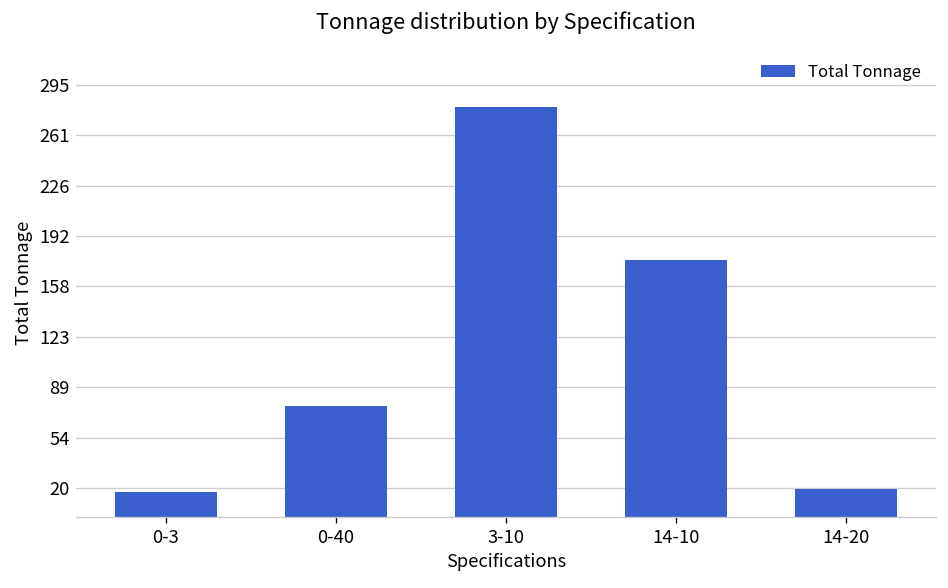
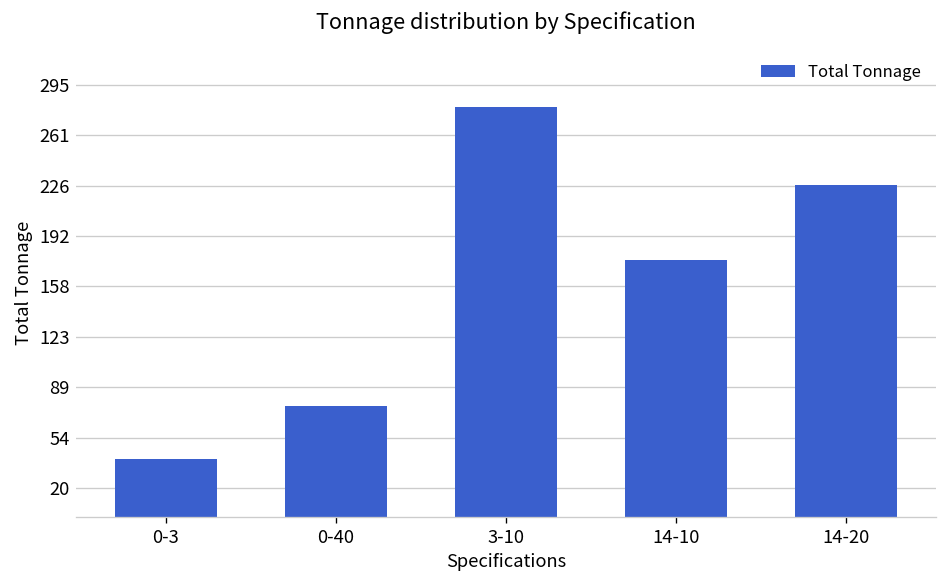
0-3: 17 -> 40
14-20: 19 -> 227
